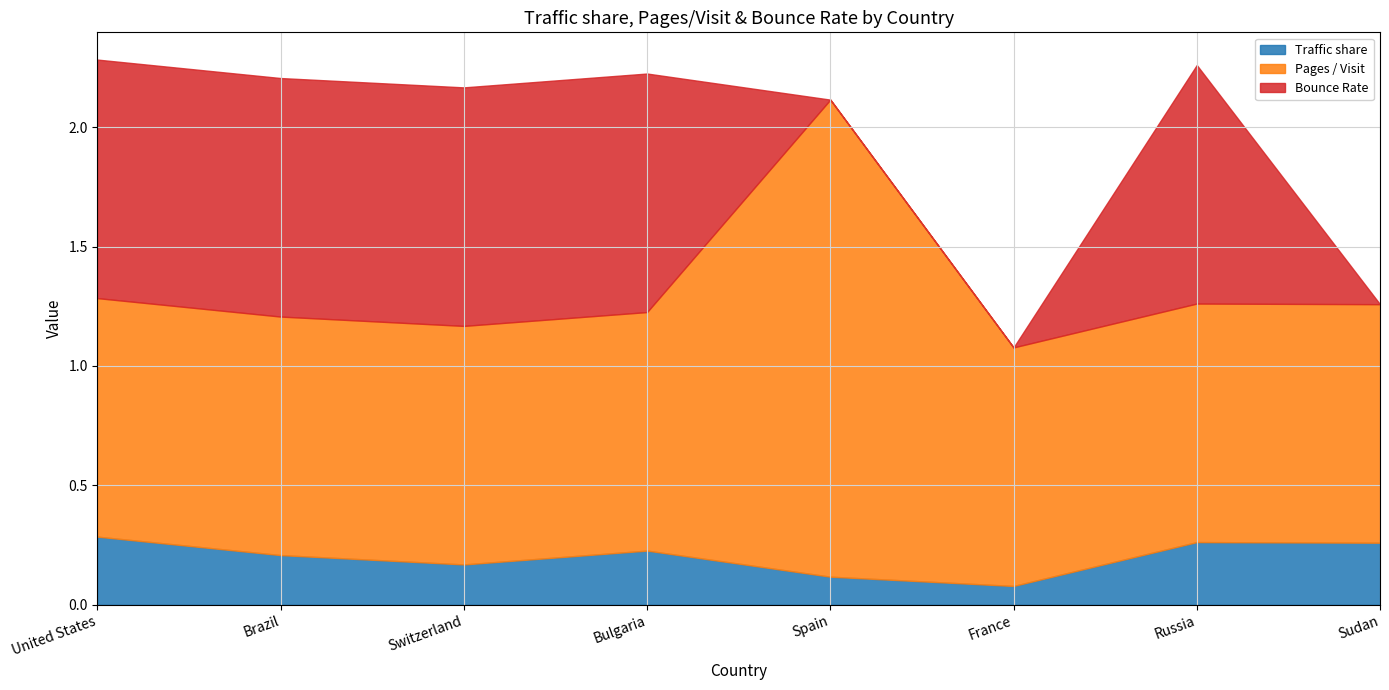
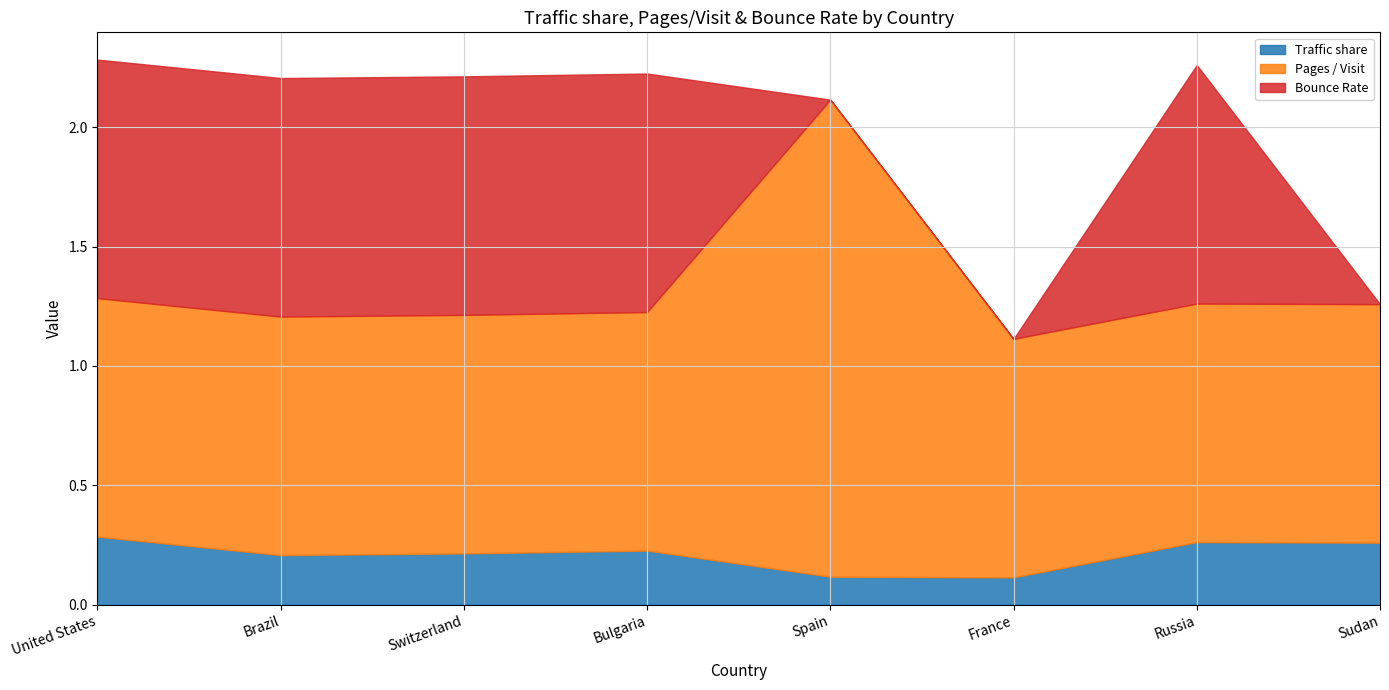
Traffic share, Switzerland: 0.17 -> 0.21
Traffic share, France: 0.08 -> 0.11
